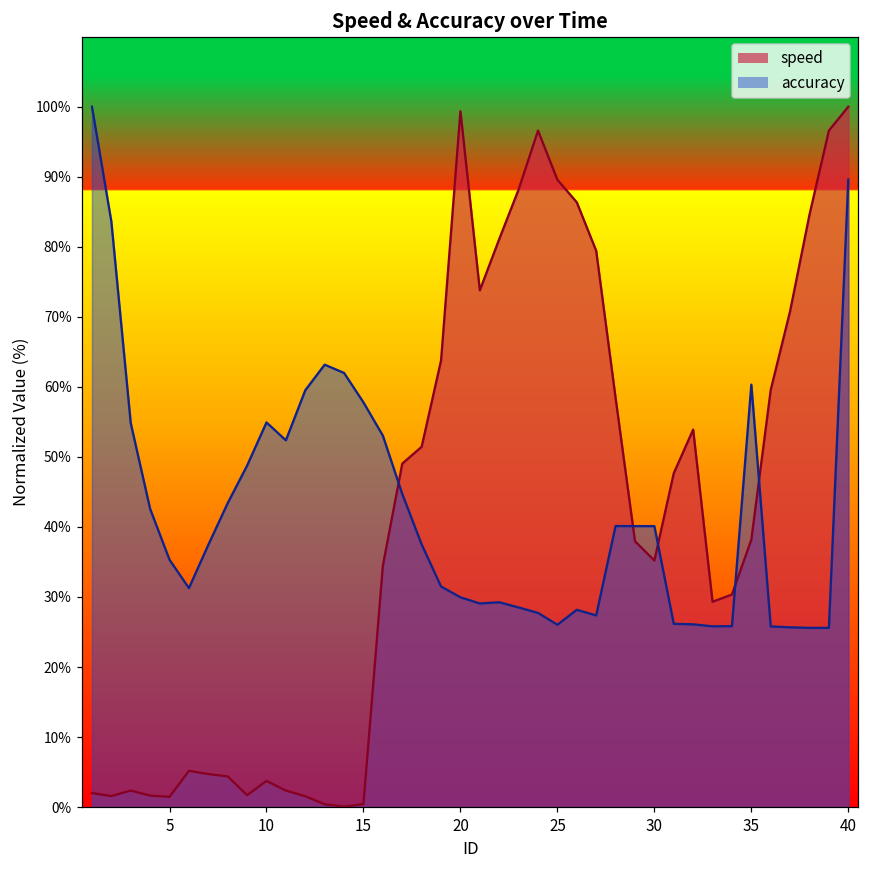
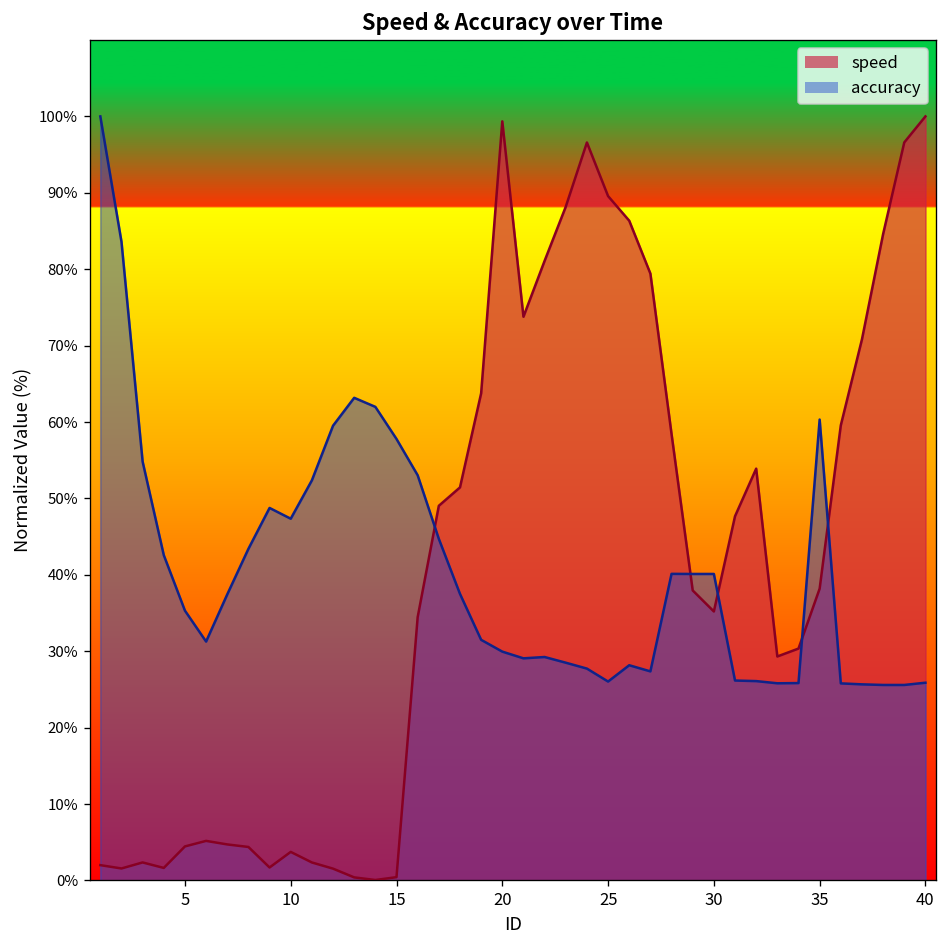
speed, 5: 1% -> 4%
accuracy, 10: 55% -> 47%
accuracy, 40: 90% -> 26%
